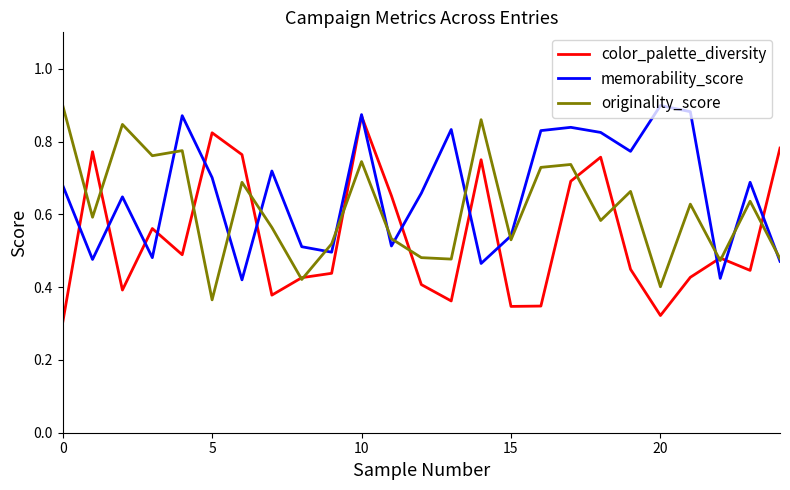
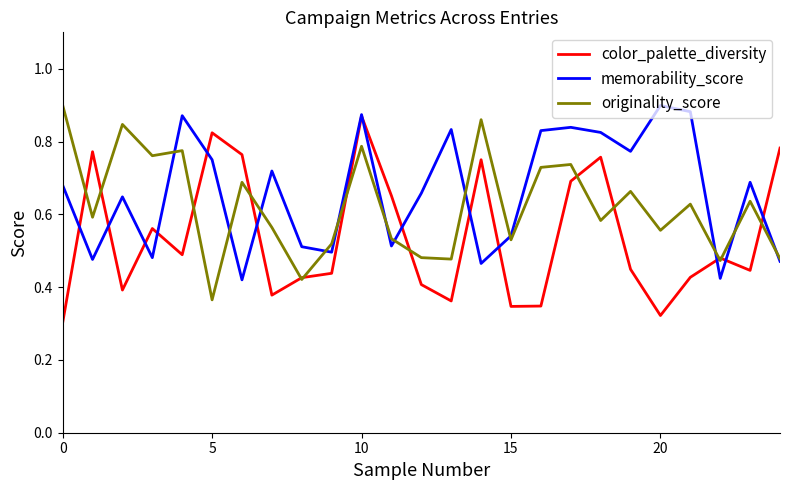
memorability_score, 5: 0.70 -> 0.75
originality_score, 10: 0.75 -> 0.79
originality_score, 20: 0.40 -> 0.56
